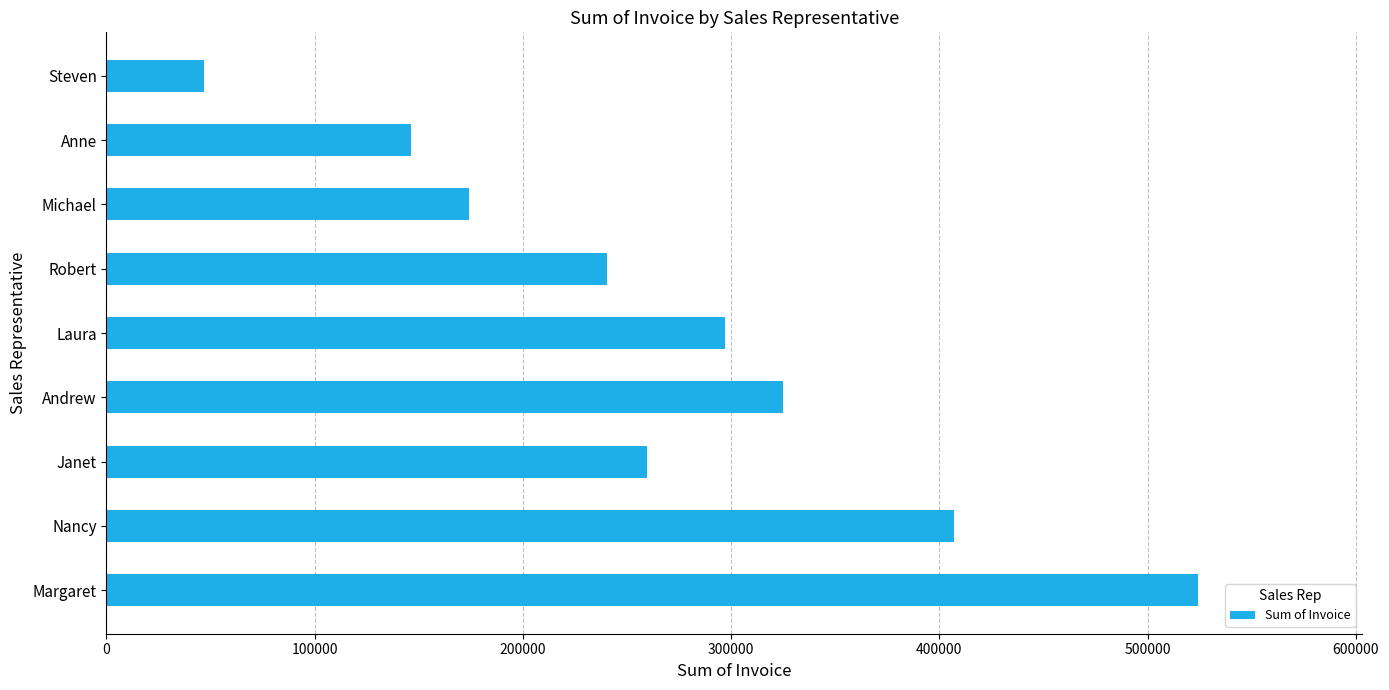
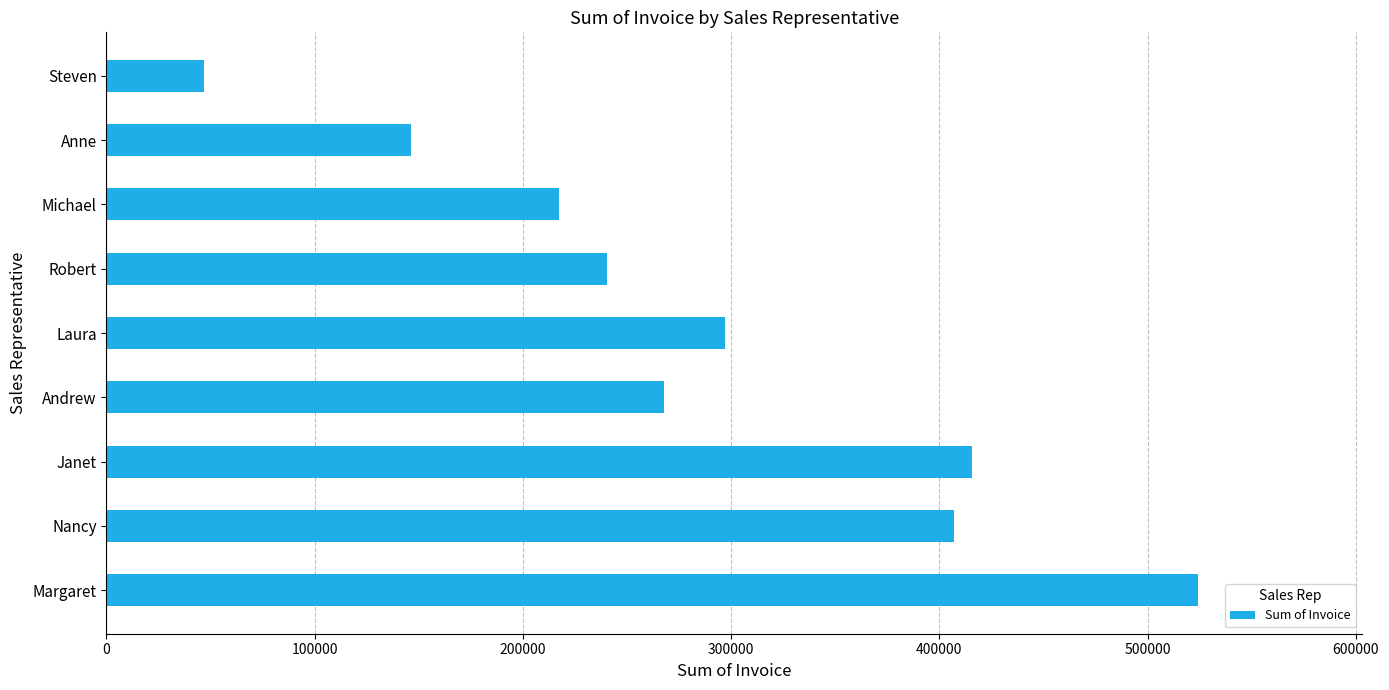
Michael: 174000 -> 217000
Andrew: 325000 -> 268000
Janet: 260000 -> 415000
